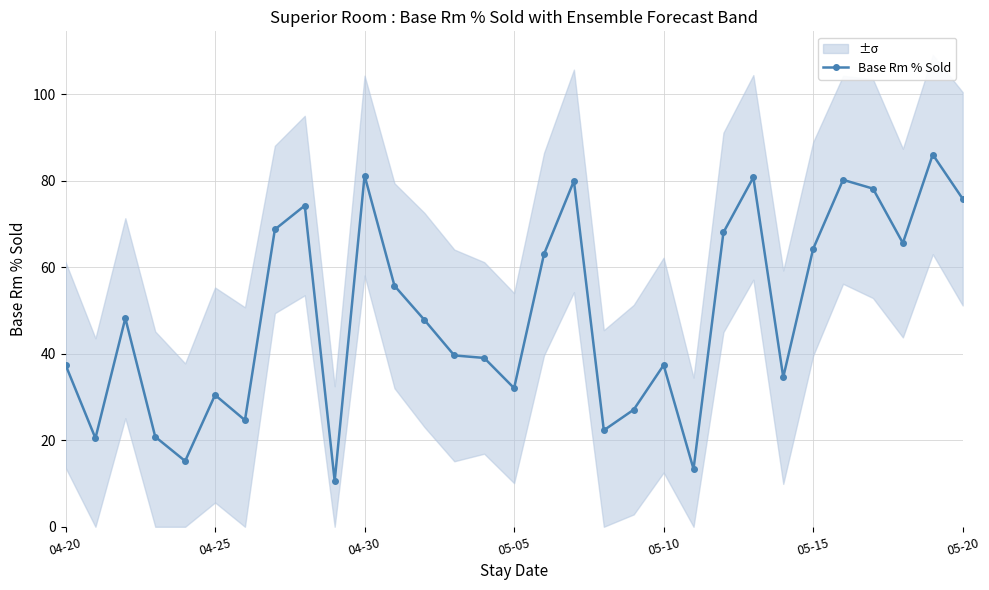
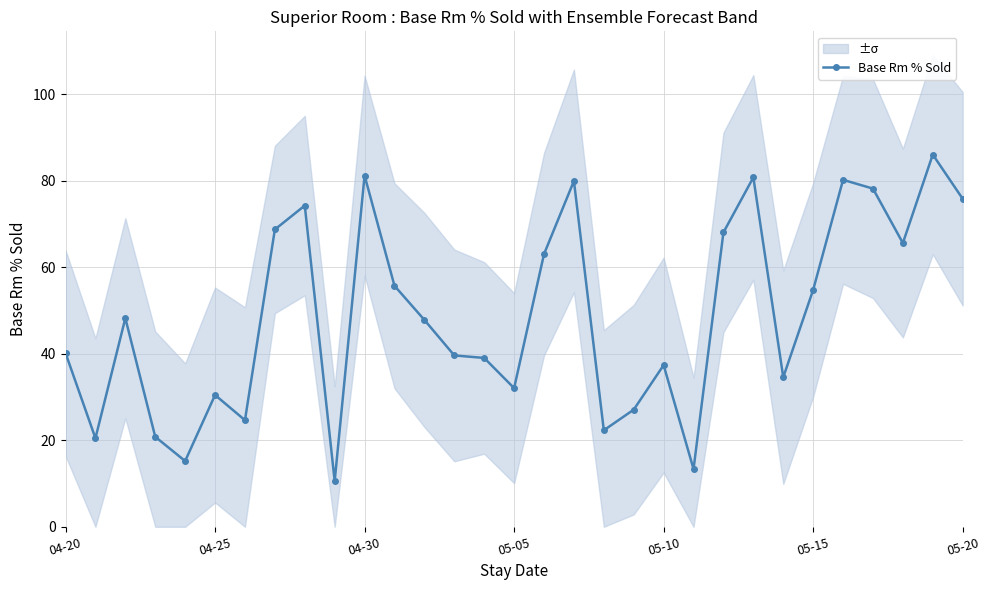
Base Rm % Sold, 04-20: 37 -> 40
Base Rm % Sold, 05-15: 64 -> 55
